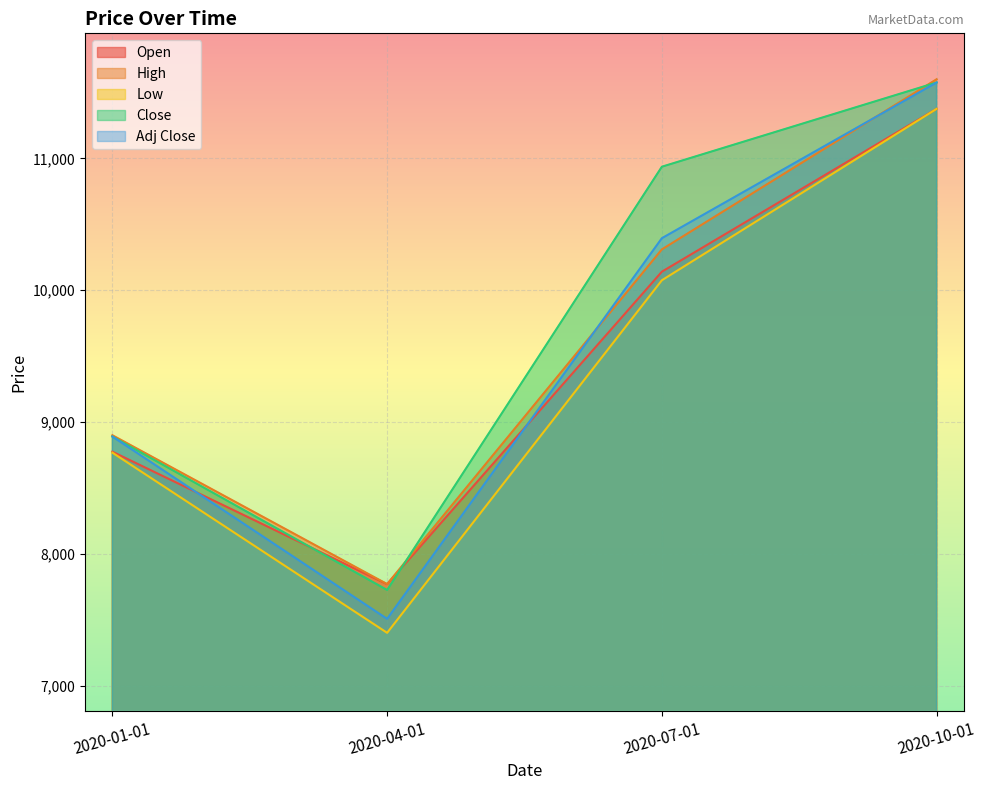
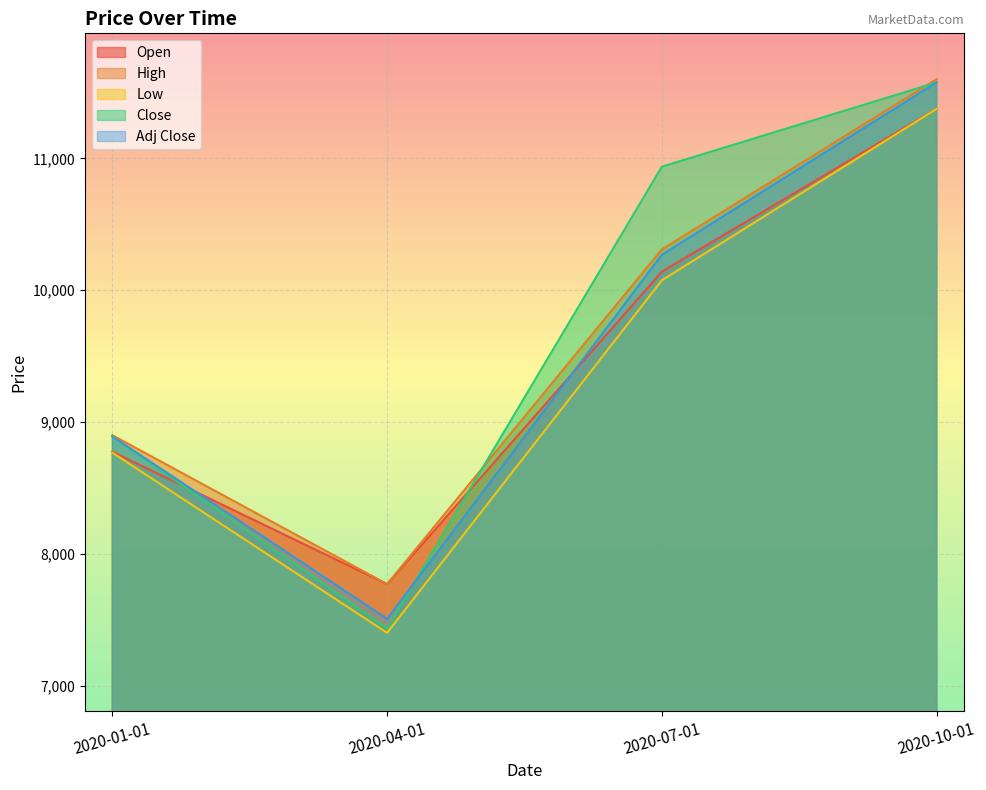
Close, 2020-04-01: 7,730 -> 7,440
Adj Close, 2020-07-01: 10,390 -> 10,270
